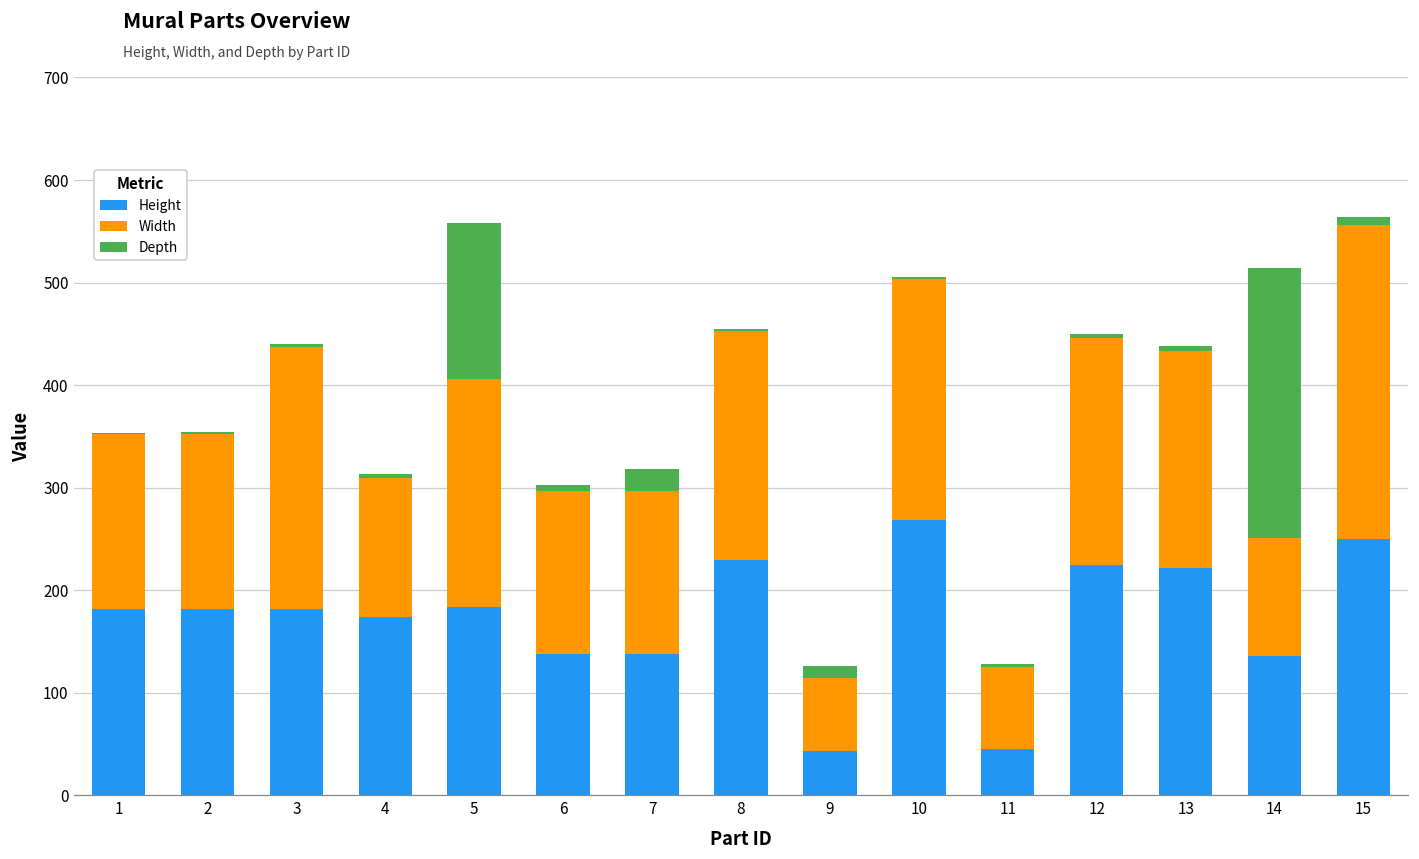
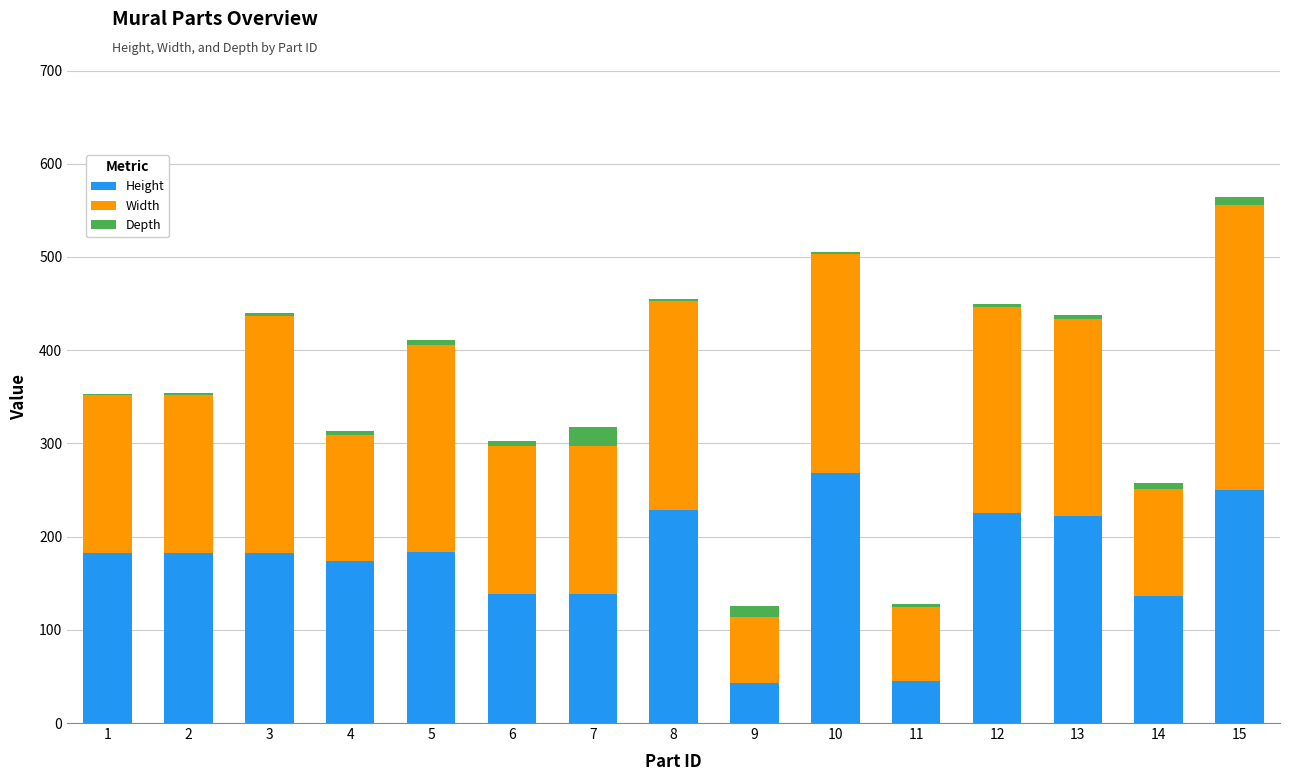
Depth, 5: 150 -> 10
Depth, 14: 260 -> 10
